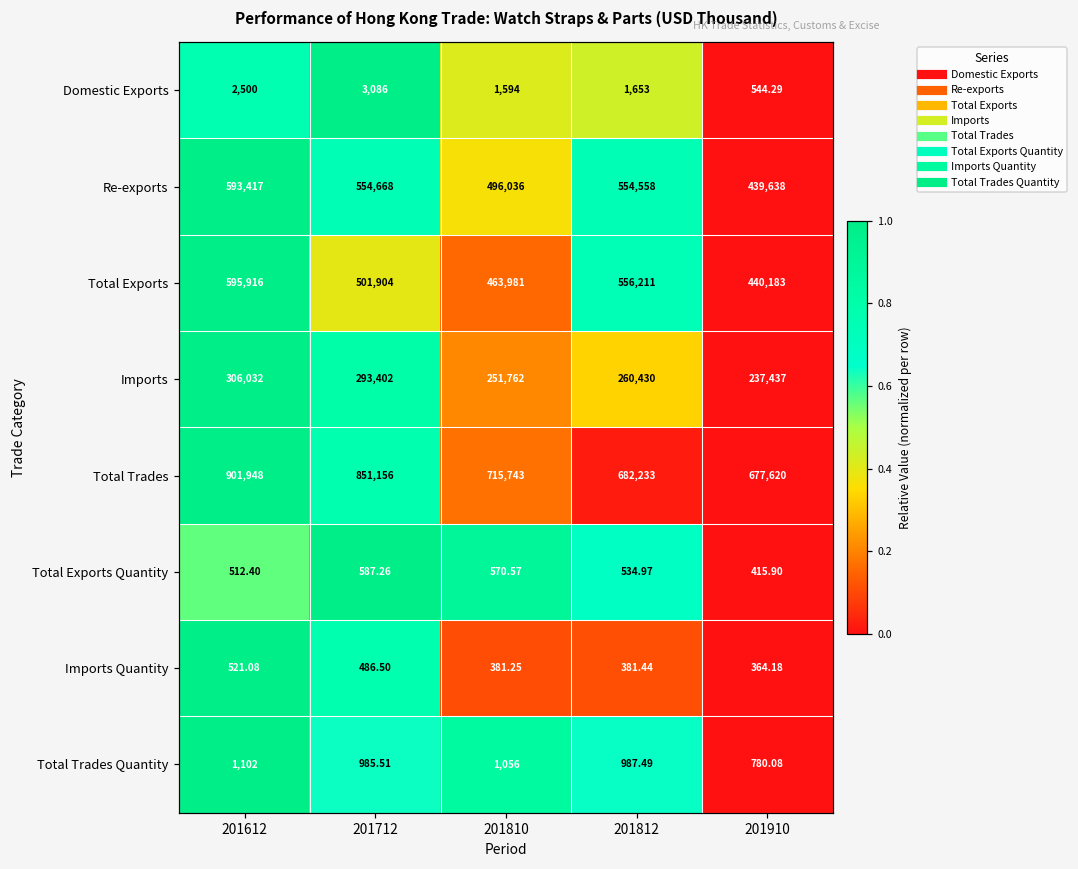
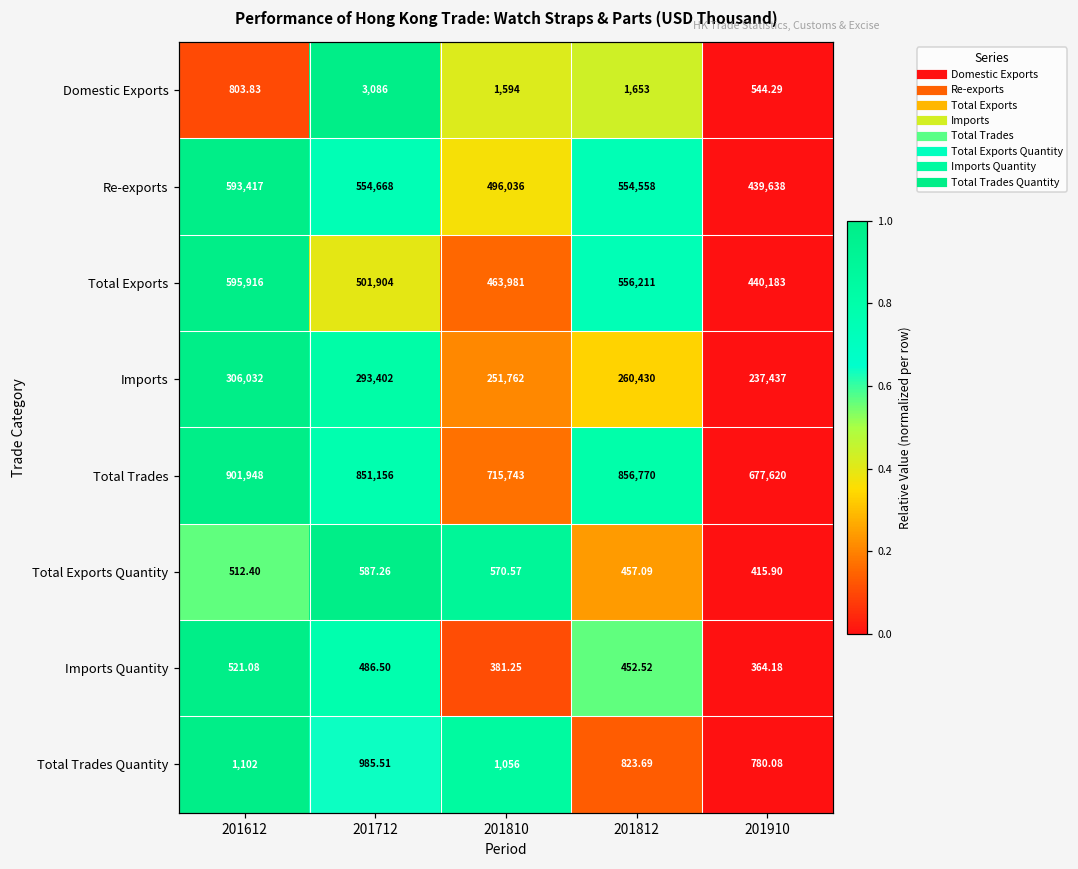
Domestic Exports, 201612: 2,500 -> 803.83
Total Trades, 201812: 682,233 -> 856,770
Total Exports Quantity, 201812: 534.97 -> 457.09
Imports Quantity, 201812: 381.44 -> 452.52
Total Trades Quantity, 201812: 987.49 -> 823.69
